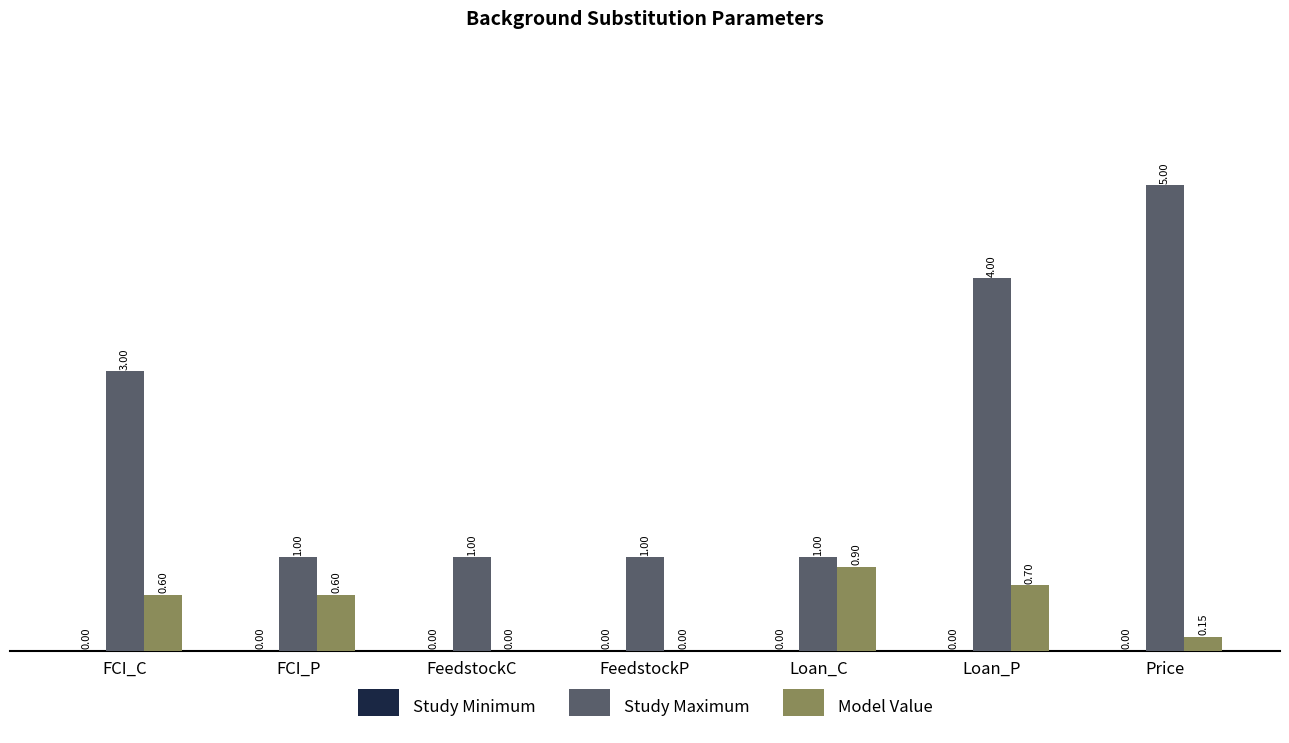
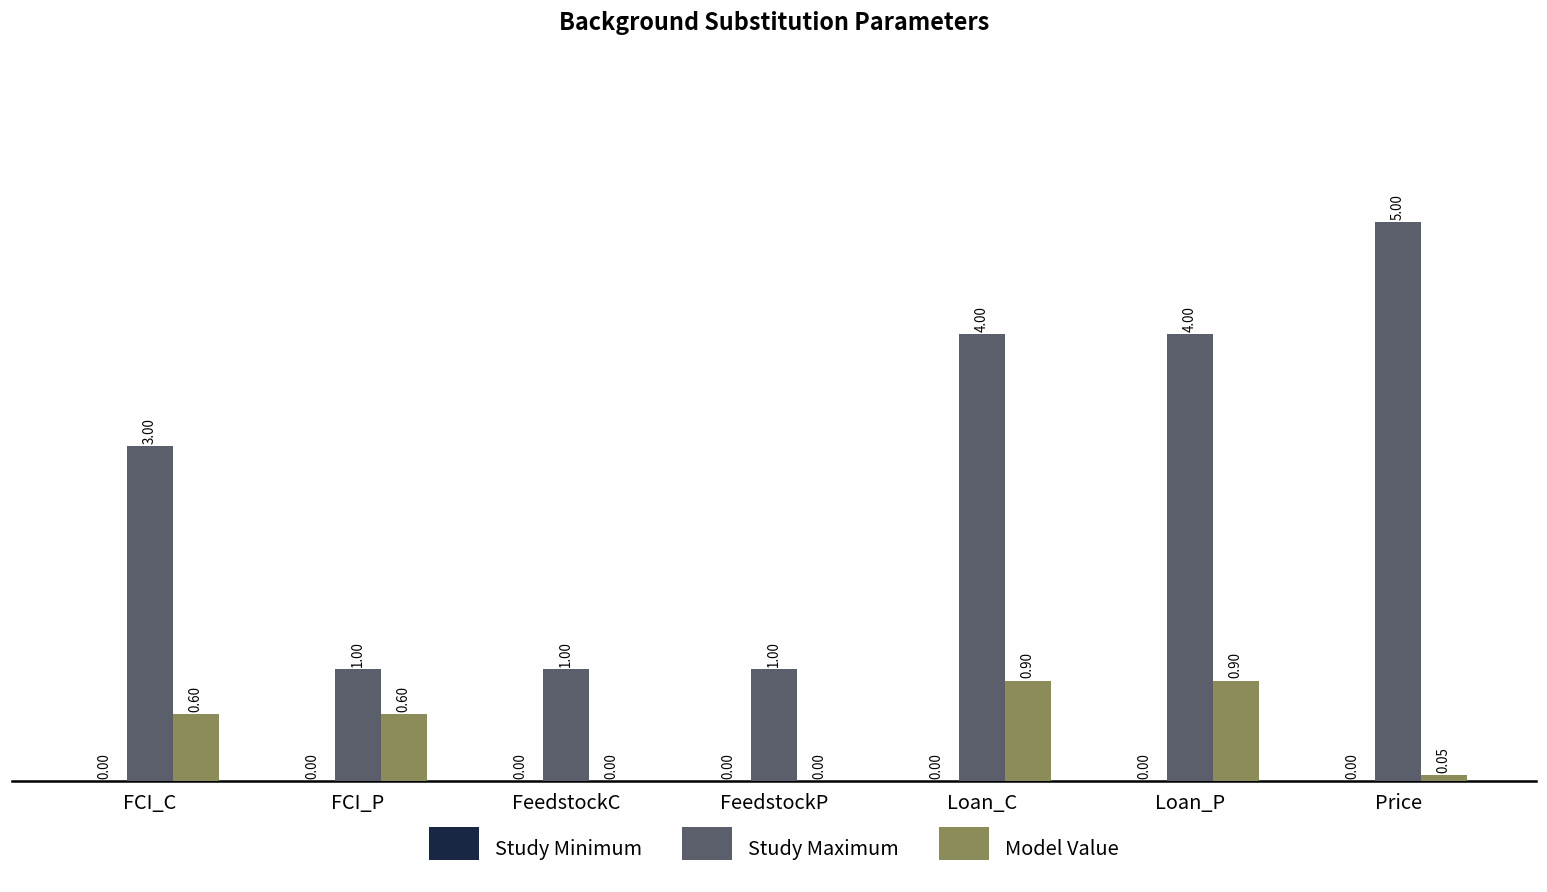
Study Maximum, Loan_C: 1.00 -> 4.00
Model Value, Loan_P: 0.70 -> 0.90
Model Value, Price: 0.15 -> 0.05
